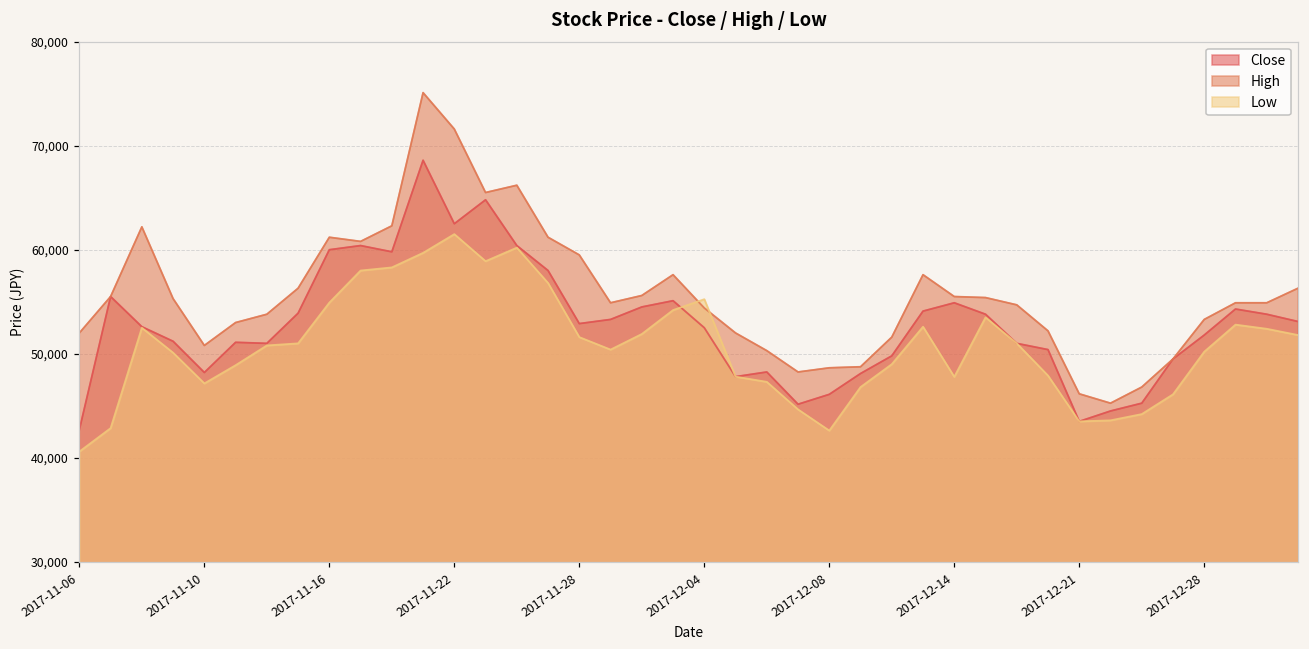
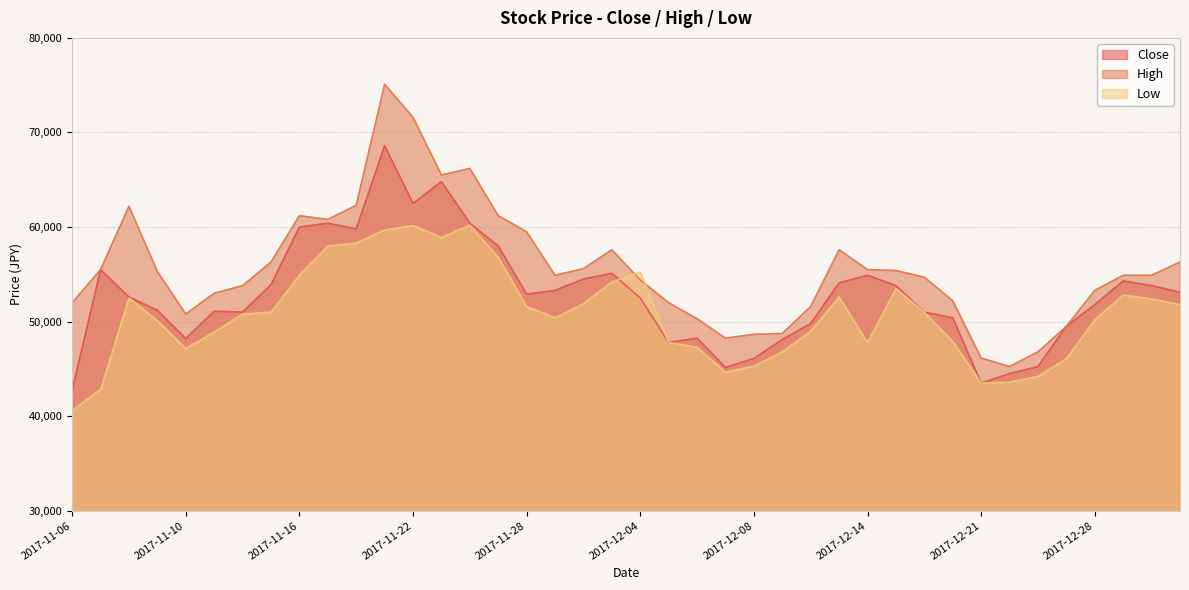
Low, 2017-11-22: 62,000 -> 60,000
Low, 2017-12-08: 43,000 -> 45,000
